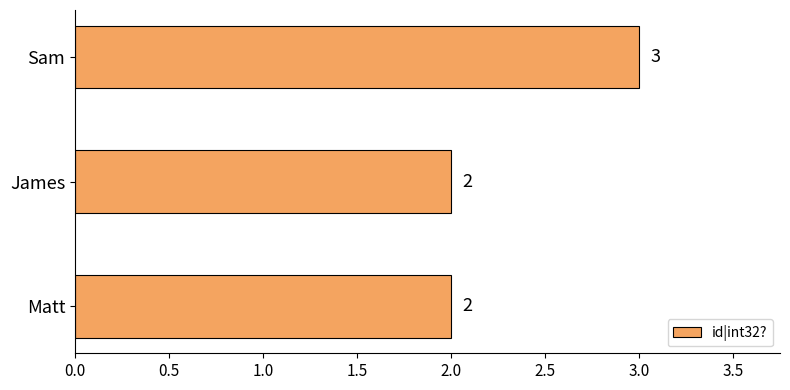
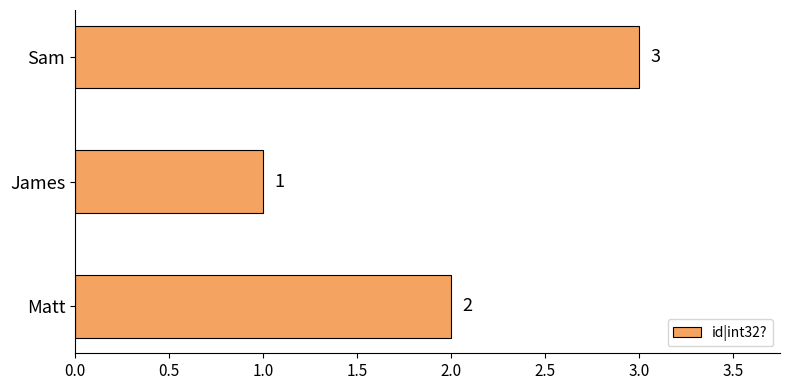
James: 2 -> 1
